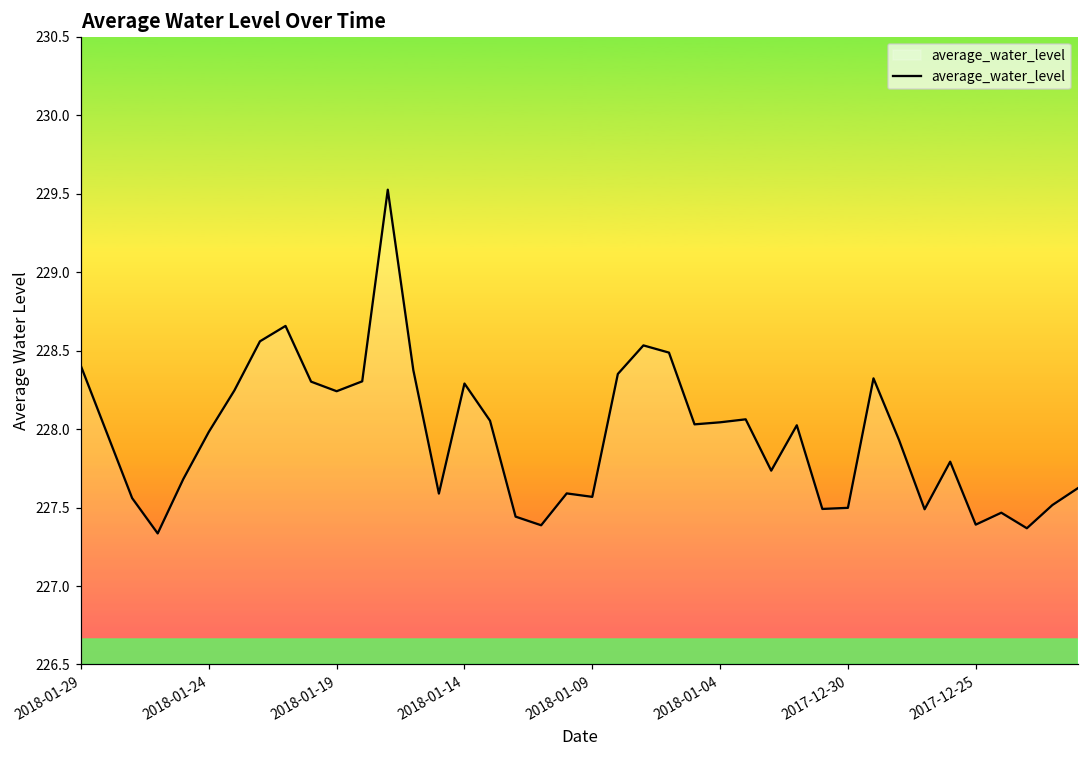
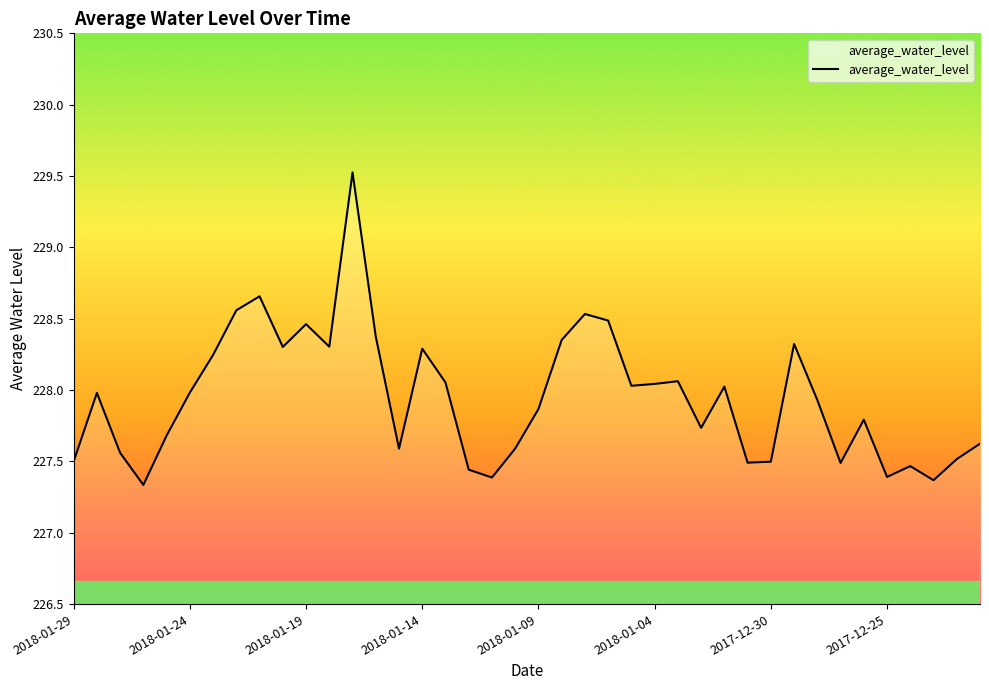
2018-01-29: 228.4 -> 227.5
2018-01-19: 228.24 -> 228.46
2018-01-09: 227.57 -> 227.87
